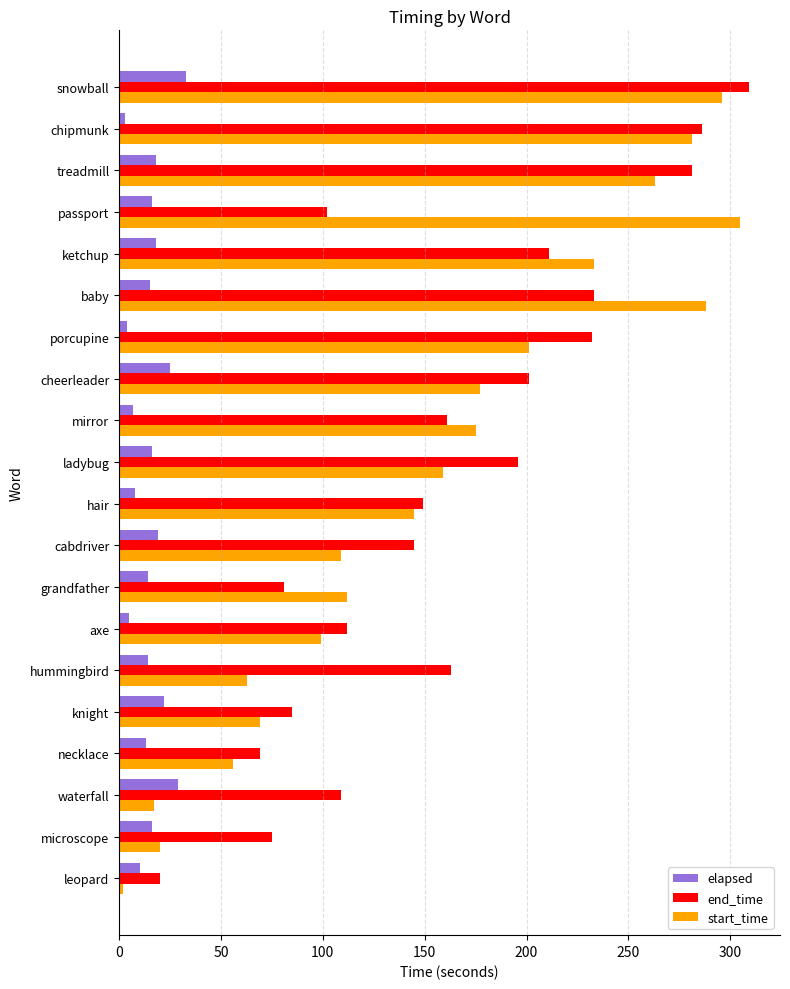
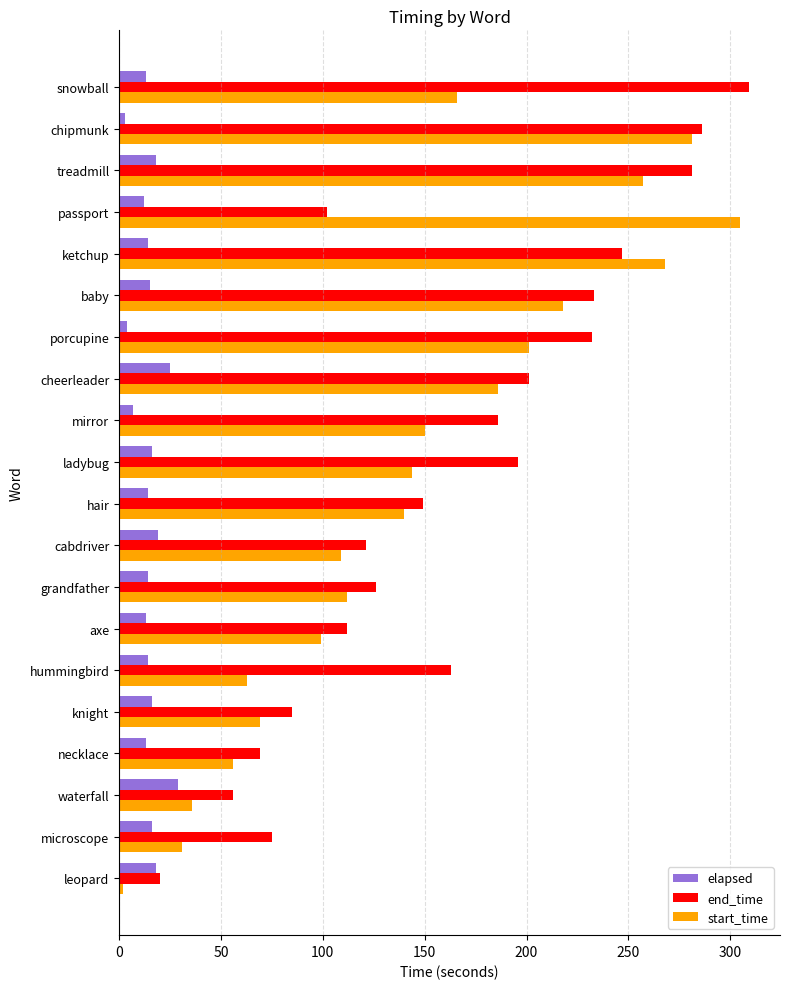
elapsed, snowball: 33 -> 13
start_time, snowball: 296 -> 166
start_time, treadmill: 263 -> 257
elapsed, passport: 16 -> 12
elapsed, ketchup: 18 -> 14
end_time, ketchup: 211 -> 247
start_time, ketchup: 233 -> 268
start_time, baby: 288 -> 218
start_time, cheerleader: 177 -> 186
end_time, mirror: 161 -> 186
start_time, mirror: 175 -> 150
start_time, ladybug: 159 -> 144
elapsed, hair: 8 -> 14
start_time, hair: 145 -> 140
end_time, cabdriver: 145 -> 121
end_time, grandfather: 81 -> 126
elapsed, axe: 5 -> 13
elapsed, knight: 22 -> 16
end_time, waterfall: 109 -> 56
start_time, waterfall: 17 -> 36
start_time, microscope: 20 -> 31
elapsed, leopard: 10 -> 18
